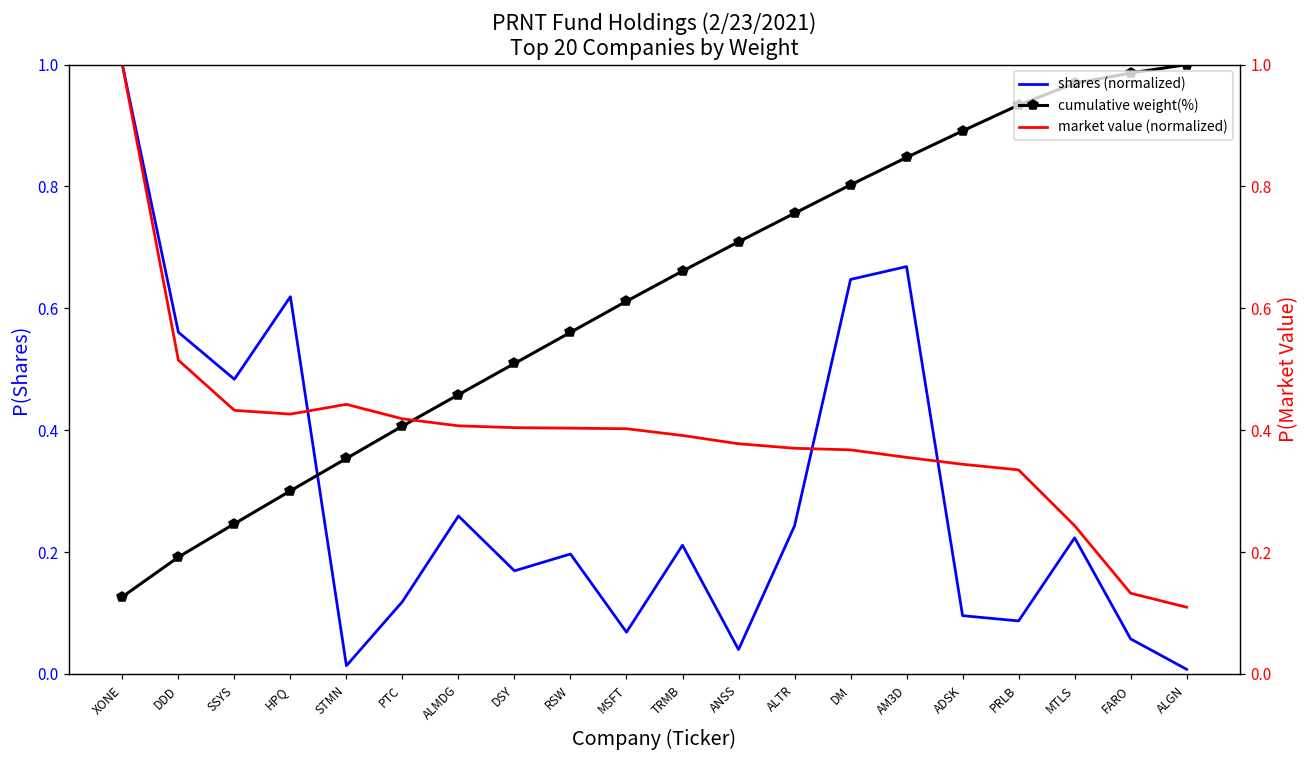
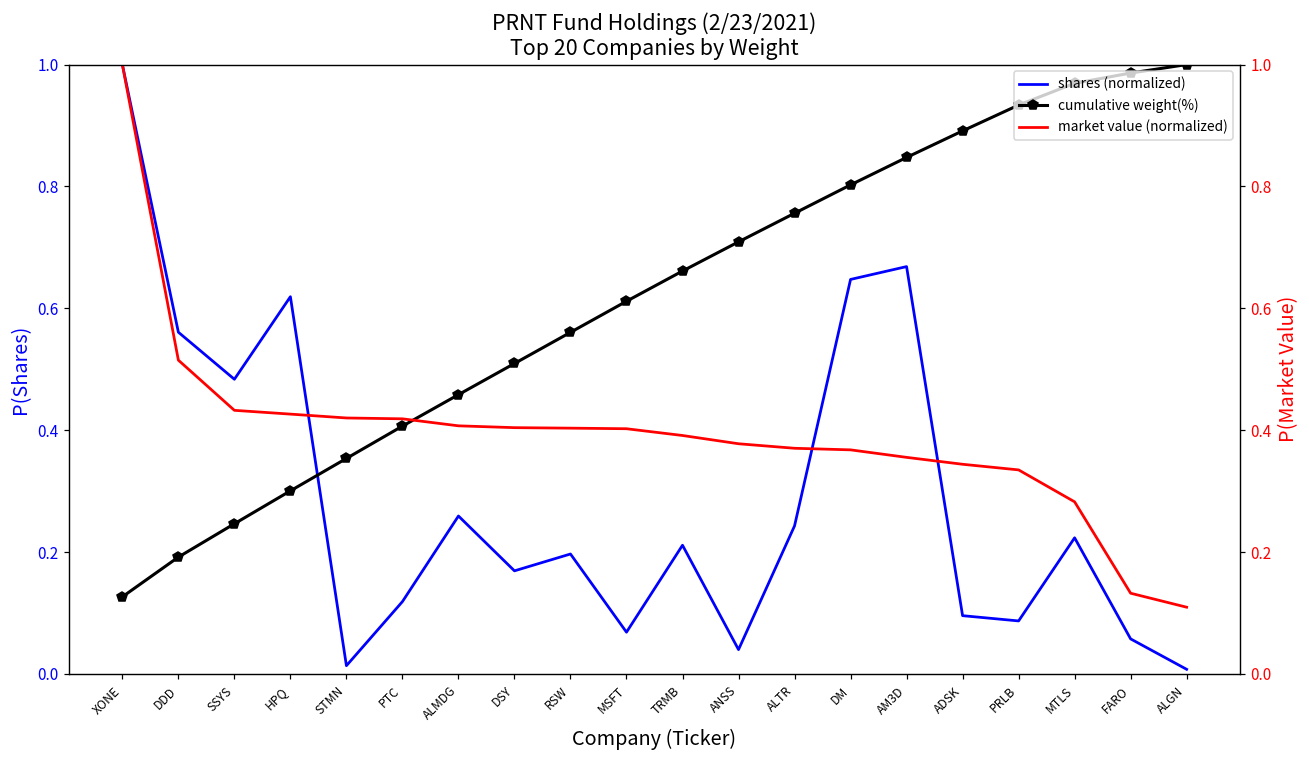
market value (normalized), STMN: 0.44 -> 0.42
market value (normalized), MTLS: 0.24 -> 0.28
